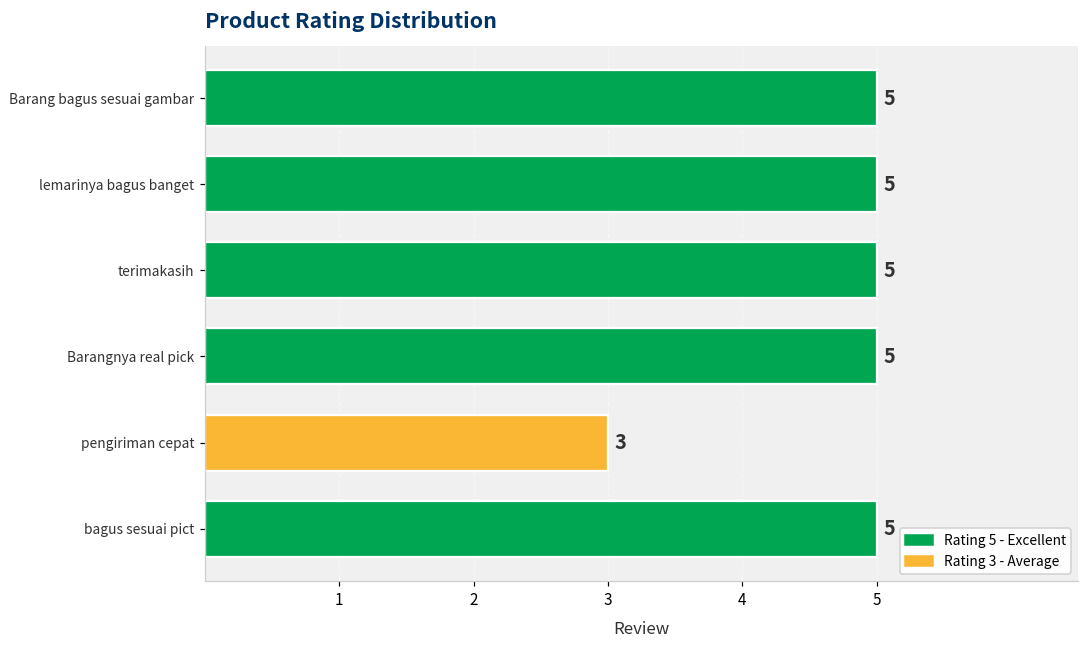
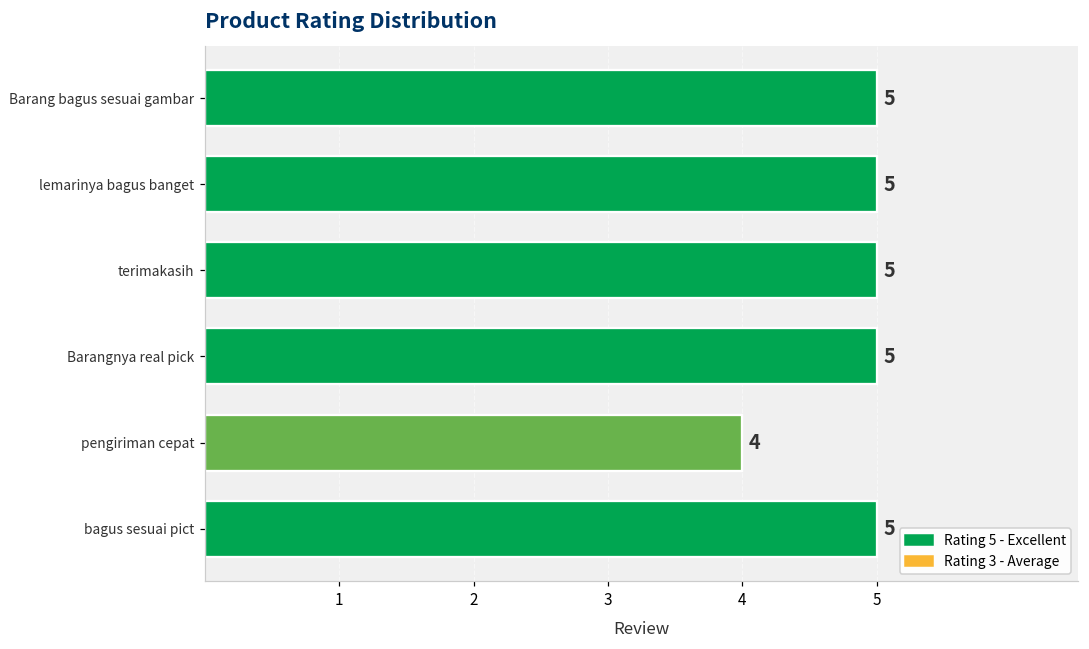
pengiriman cepat: 3 -> 4
